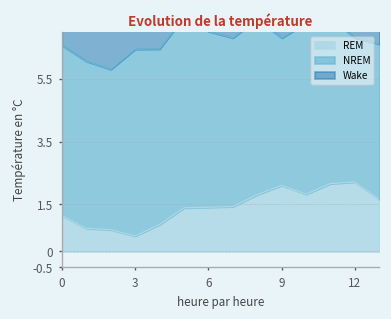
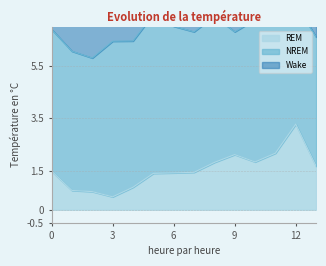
REM, 0: 1.1 -> 1.5
REM, 12: 2.2 -> 3.3
